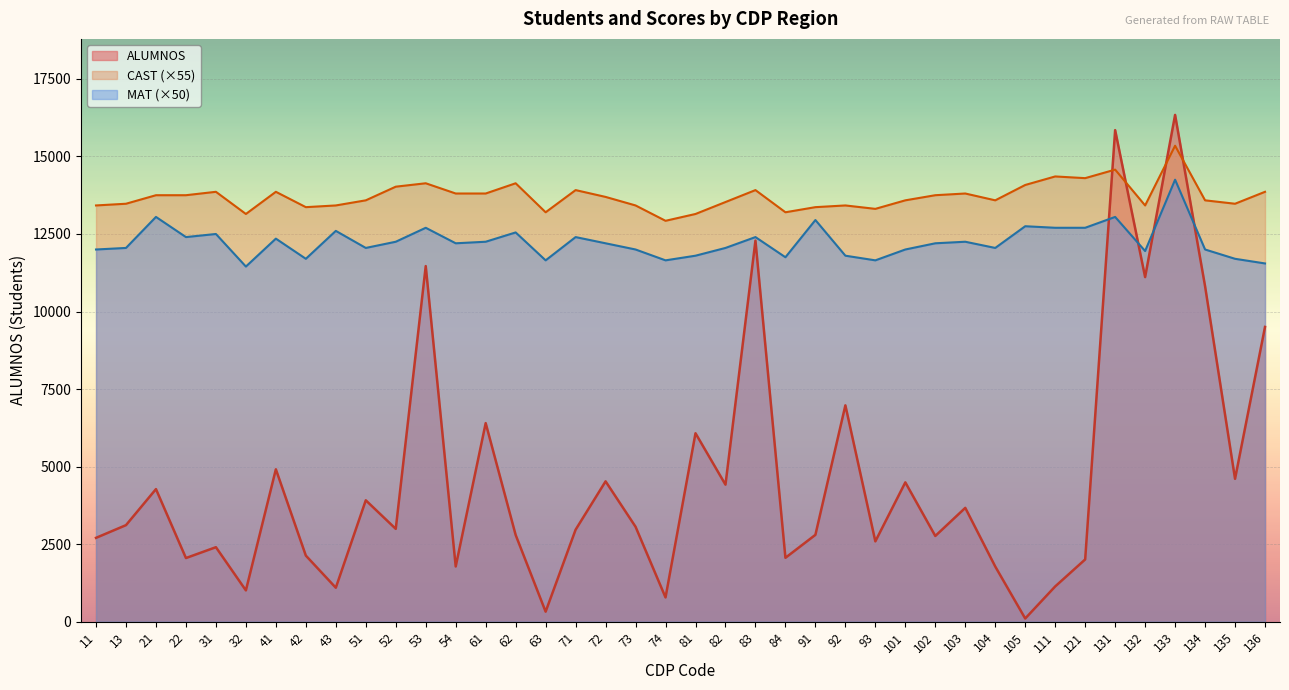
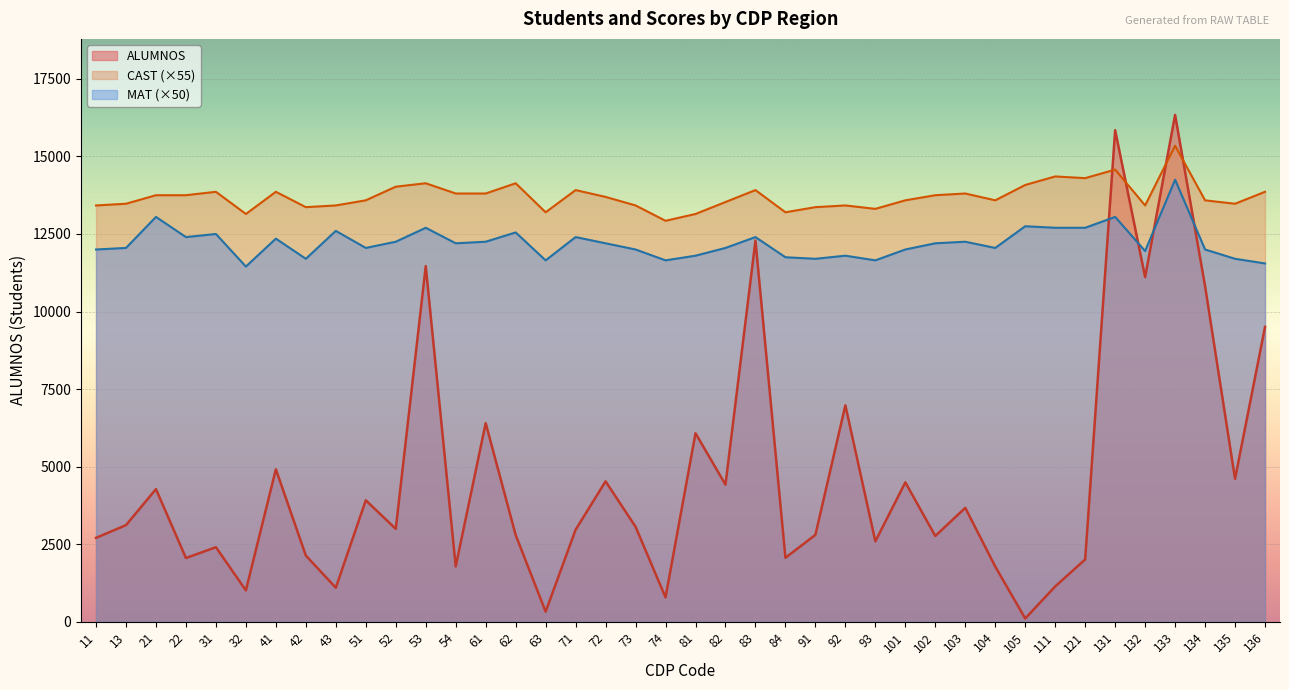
MAT (×50), 91: 13000 -> 11700
